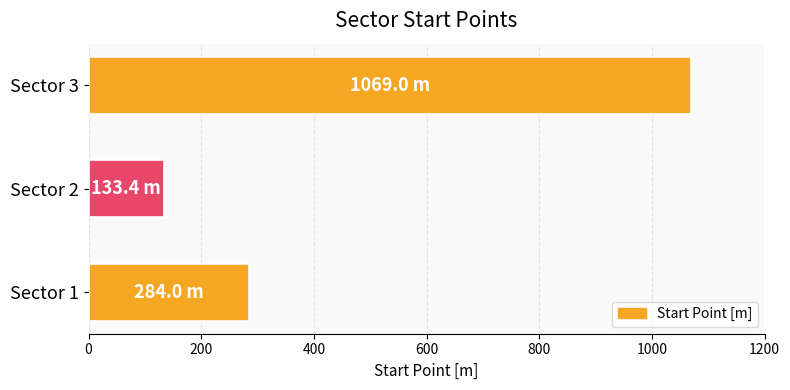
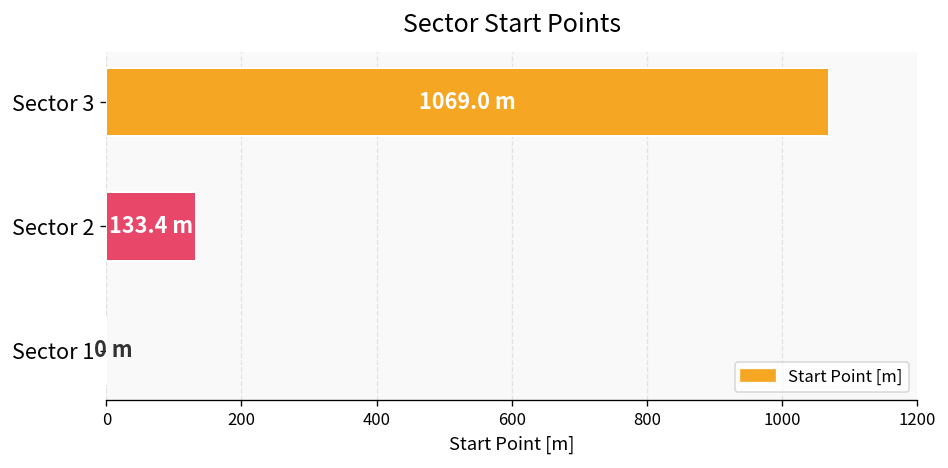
Sector 1: 284.0 -> 0
